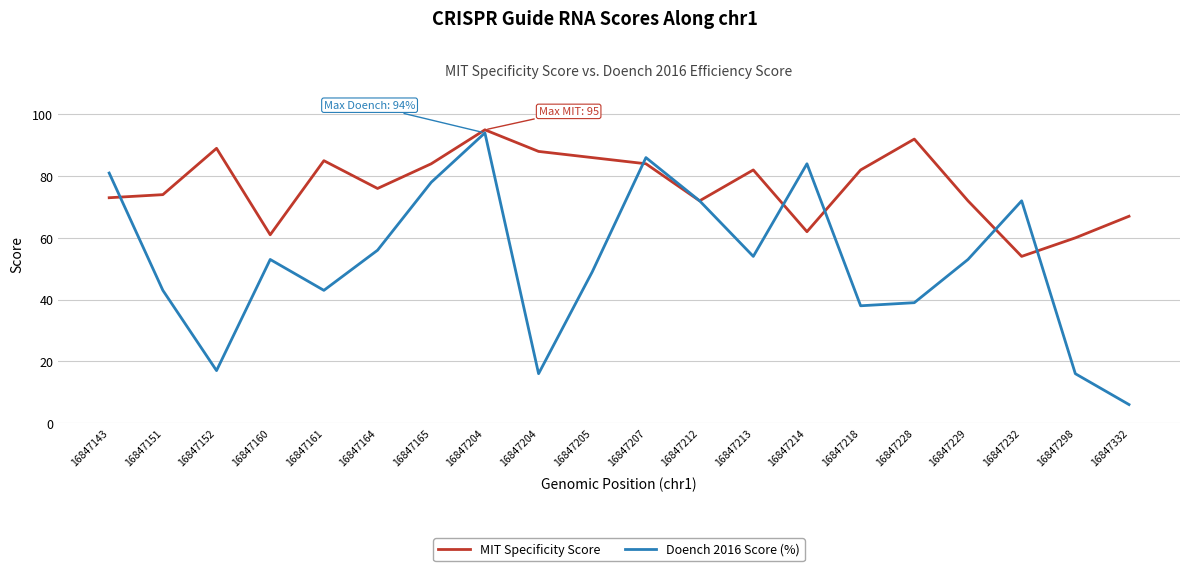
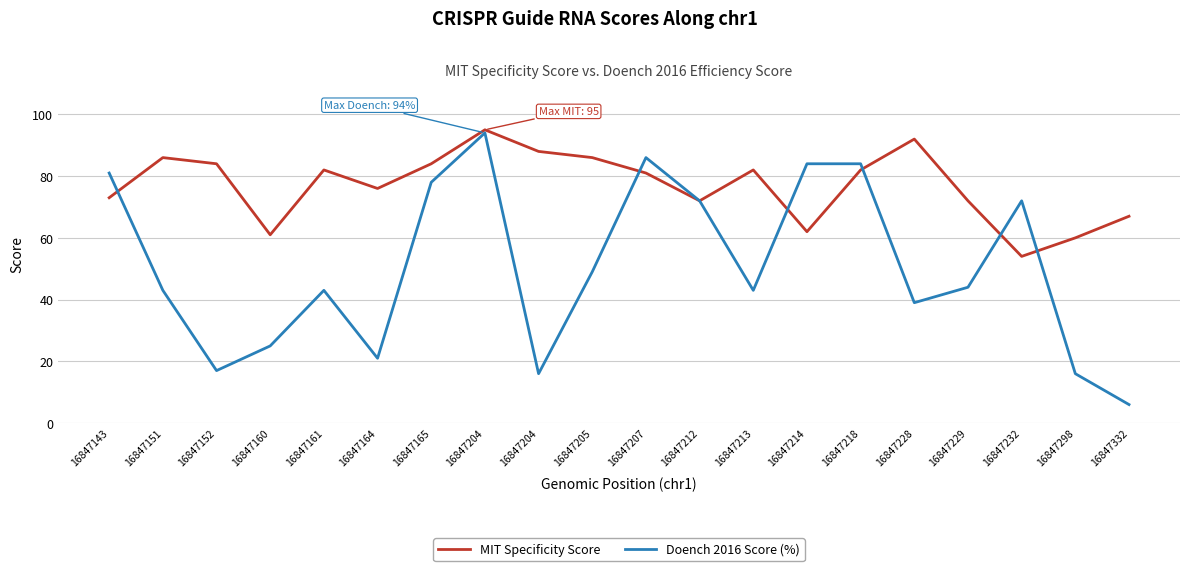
MIT Specificity Score, 16847151: 74 -> 86
MIT Specificity Score, 16847152: 89 -> 84
Doench 2016 Score (%), 16847160: 53 -> 25
MIT Specificity Score, 16847161: 85 -> 82
Doench 2016 Score (%), 16847164: 56 -> 21
MIT Specificity Score, 16847207: 84 -> 81
Doench 2016 Score (%), 16847213: 54 -> 43
Doench 2016 Score (%), 16847218: 38 -> 84
Doench 2016 Score (%), 16847229: 53 -> 44
